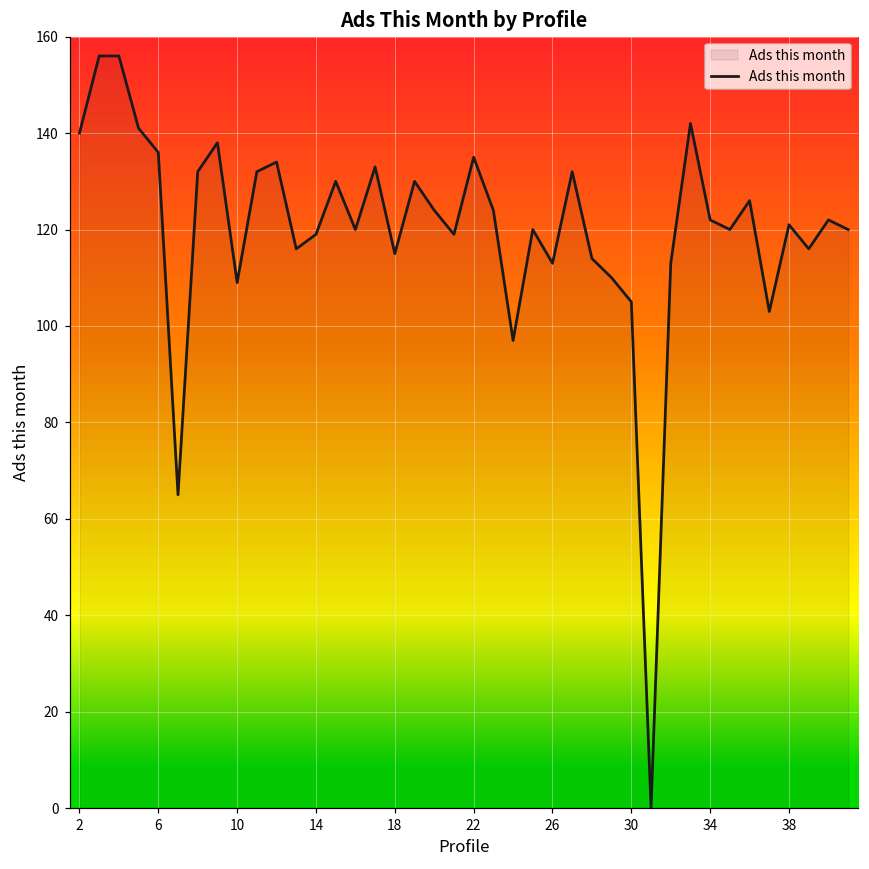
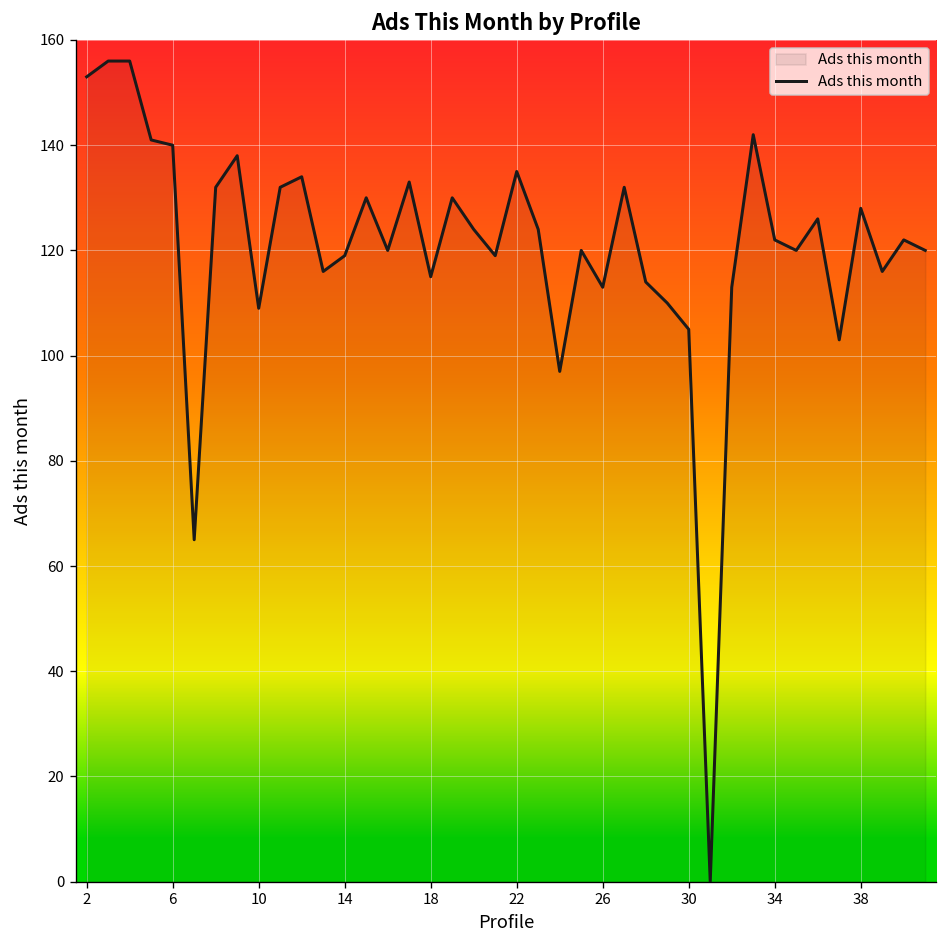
2: 140 -> 153
6: 136 -> 140
38: 121 -> 128
